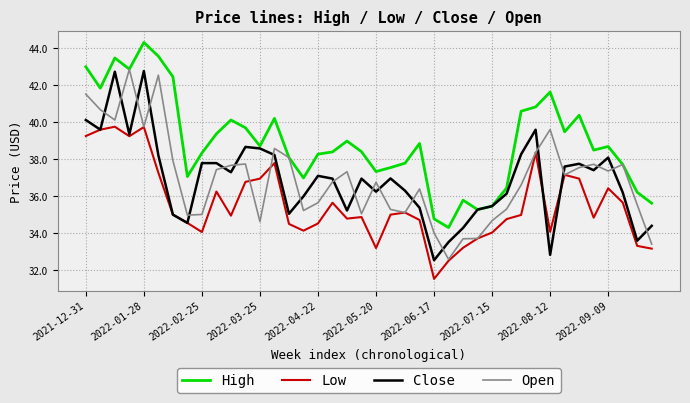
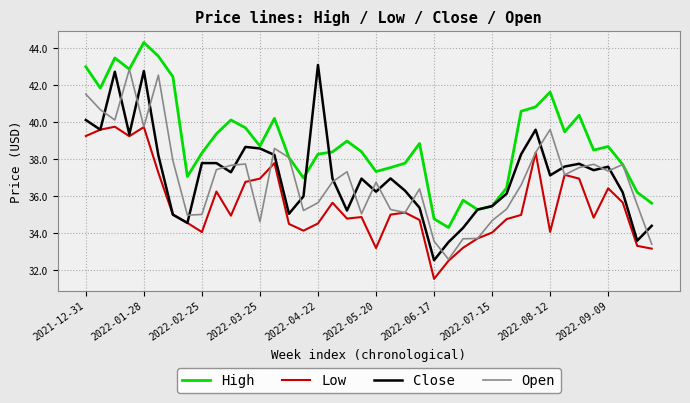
Close, 2022-04-22: 37.1 -> 43.1
Open, 2022-06-17: 34.0 -> 33.6
Close, 2022-08-12: 32.8 -> 37.1
Close, 2022-09-09: 38.1 -> 37.6
